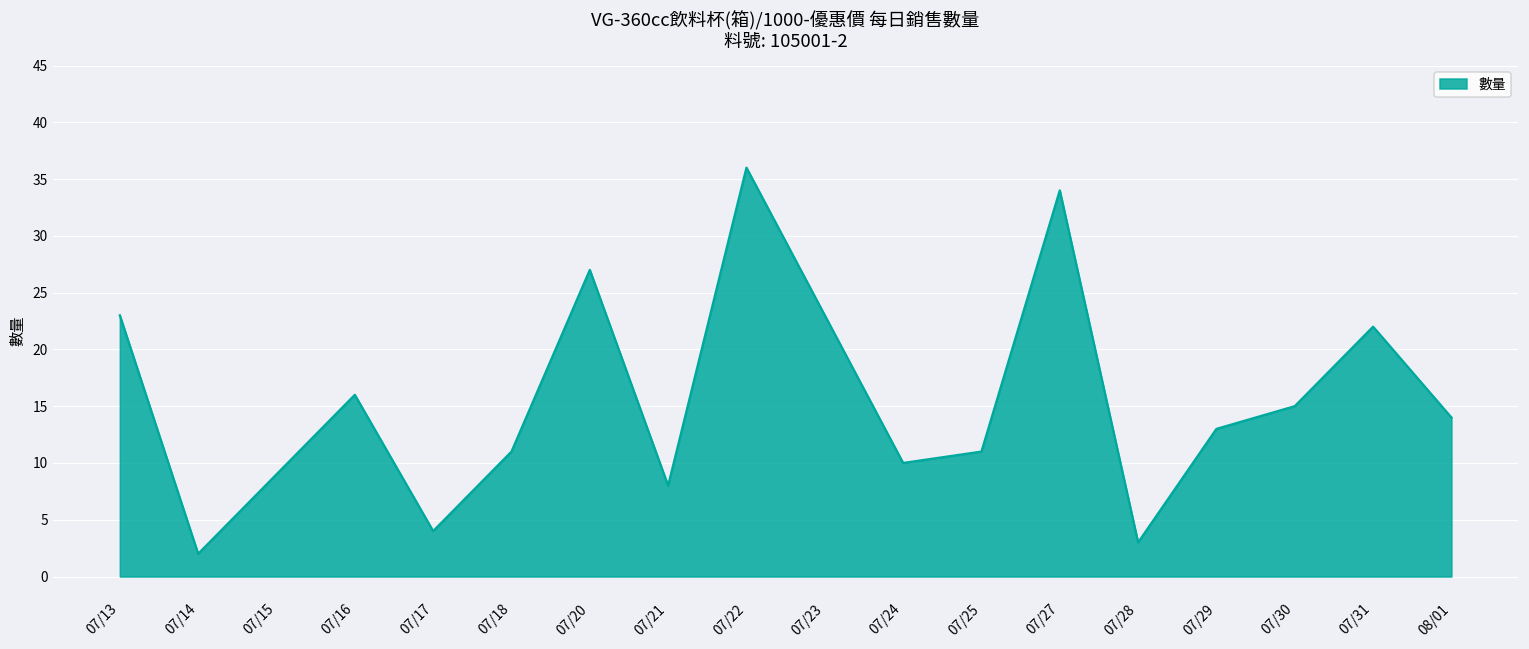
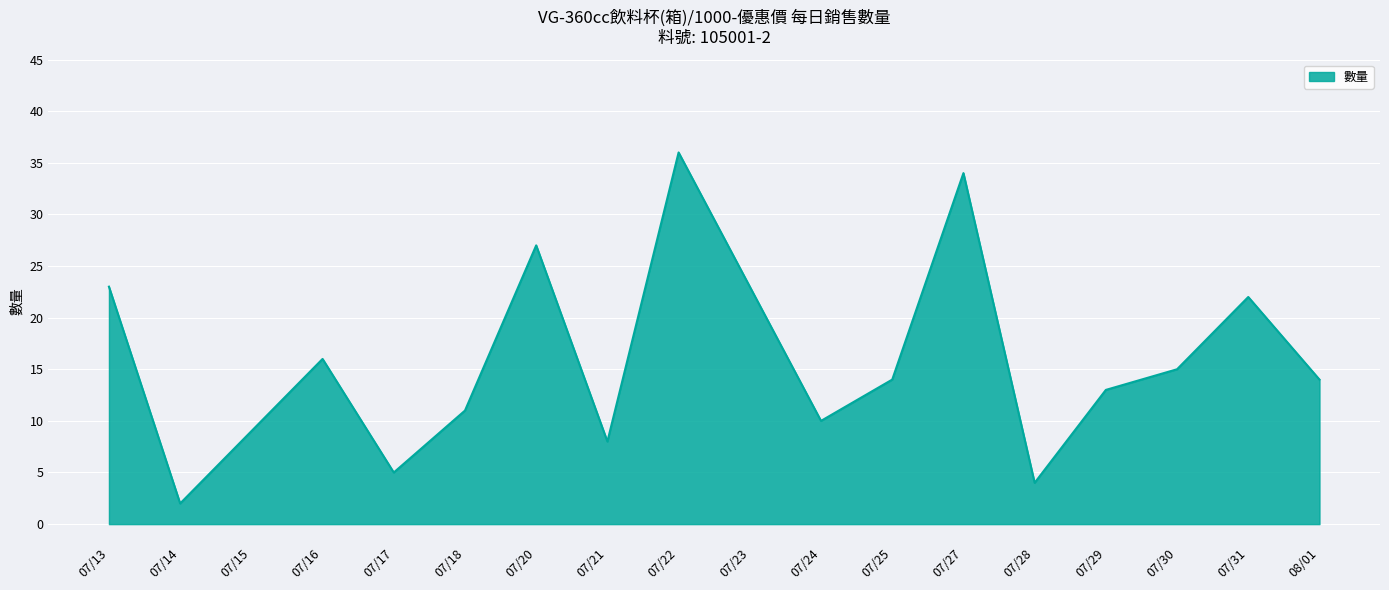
07/17: 4 -> 5
07/25: 11 -> 14
07/28: 3 -> 4
